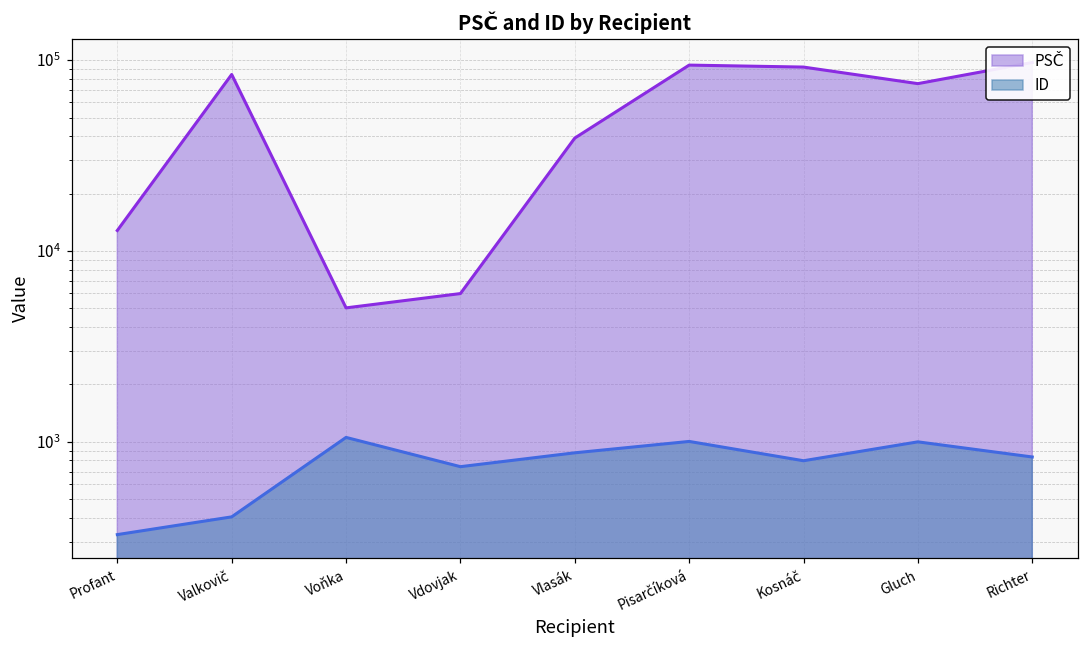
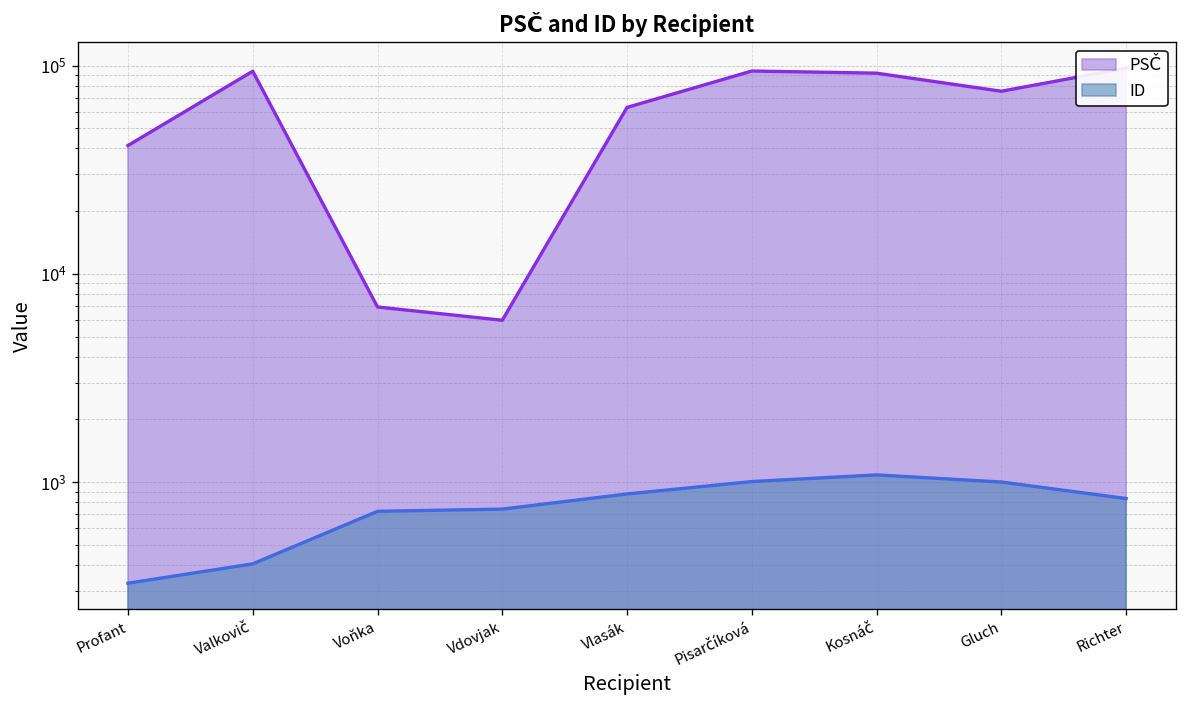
PSČ, Profant: 13000 -> 41000
PSČ, Valkovič: 80000 -> 90000
PSČ, Voňka: 5000 -> 6900
ID, Voňka: 1100 -> 720
PSČ, Vlasák: 39000 -> 63000
ID, Kosnáč: 800 -> 1100
